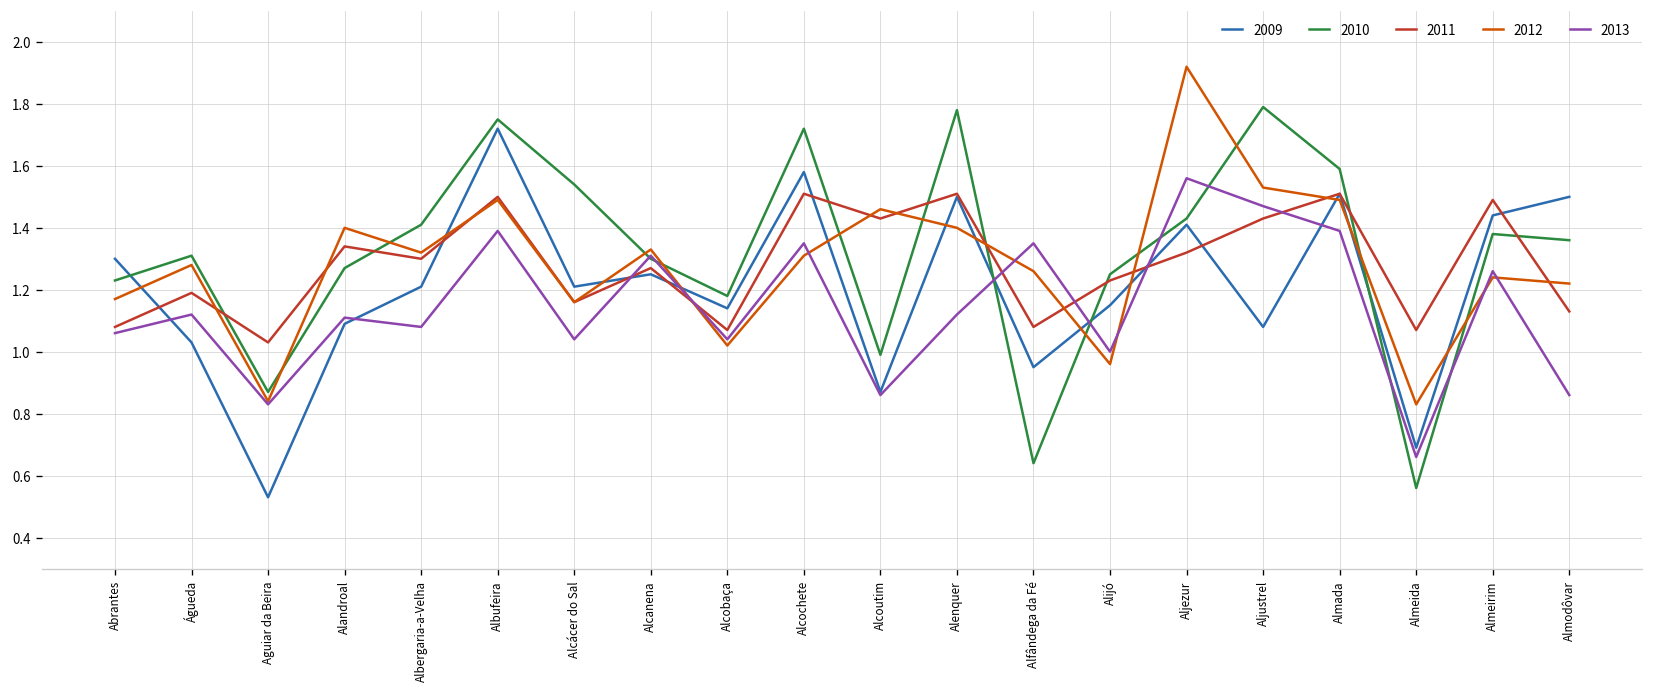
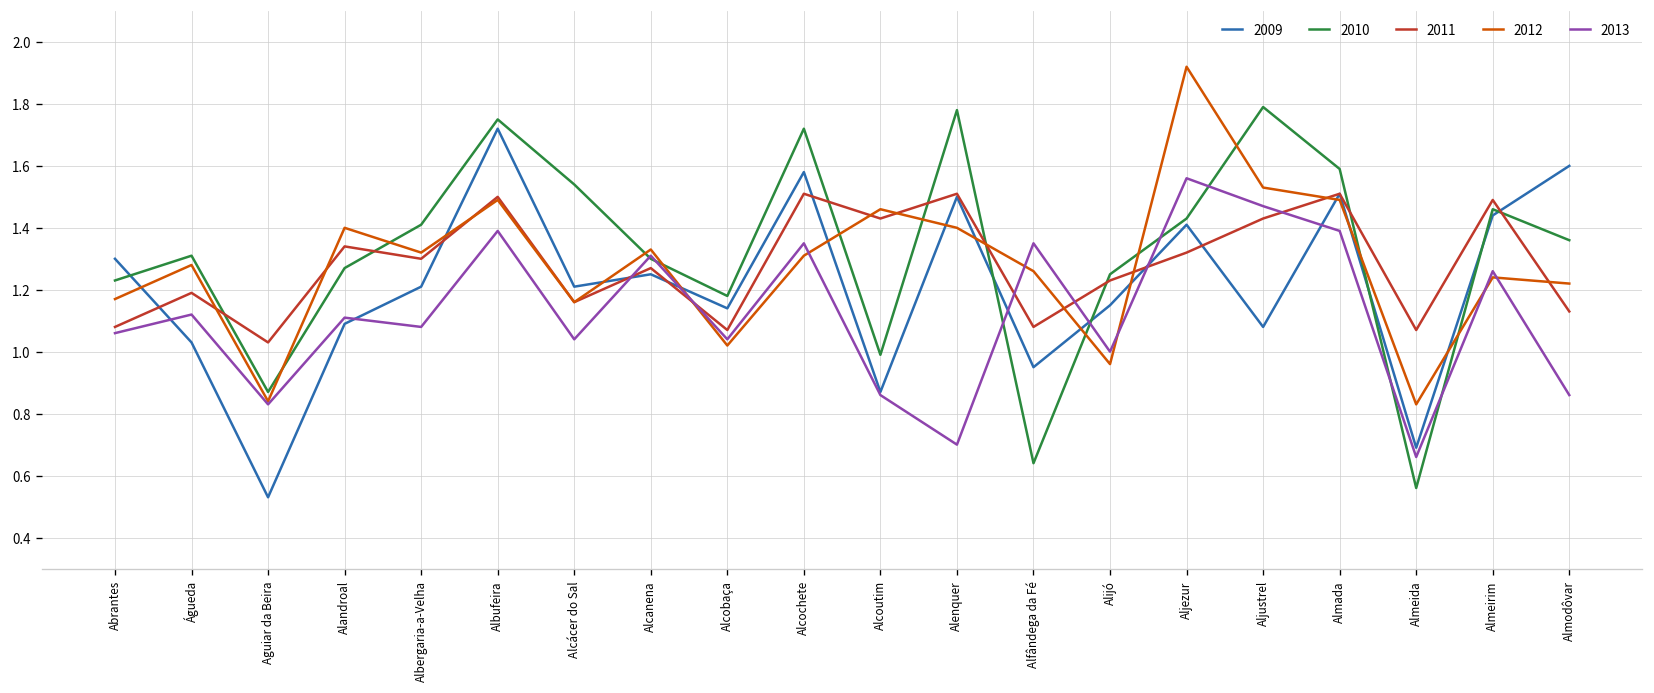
2013, Alenquer: 1.12 -> 0.70
2010, Almeirim: 1.38 -> 1.46
2009, Almodôvar: 1.5 -> 1.6
